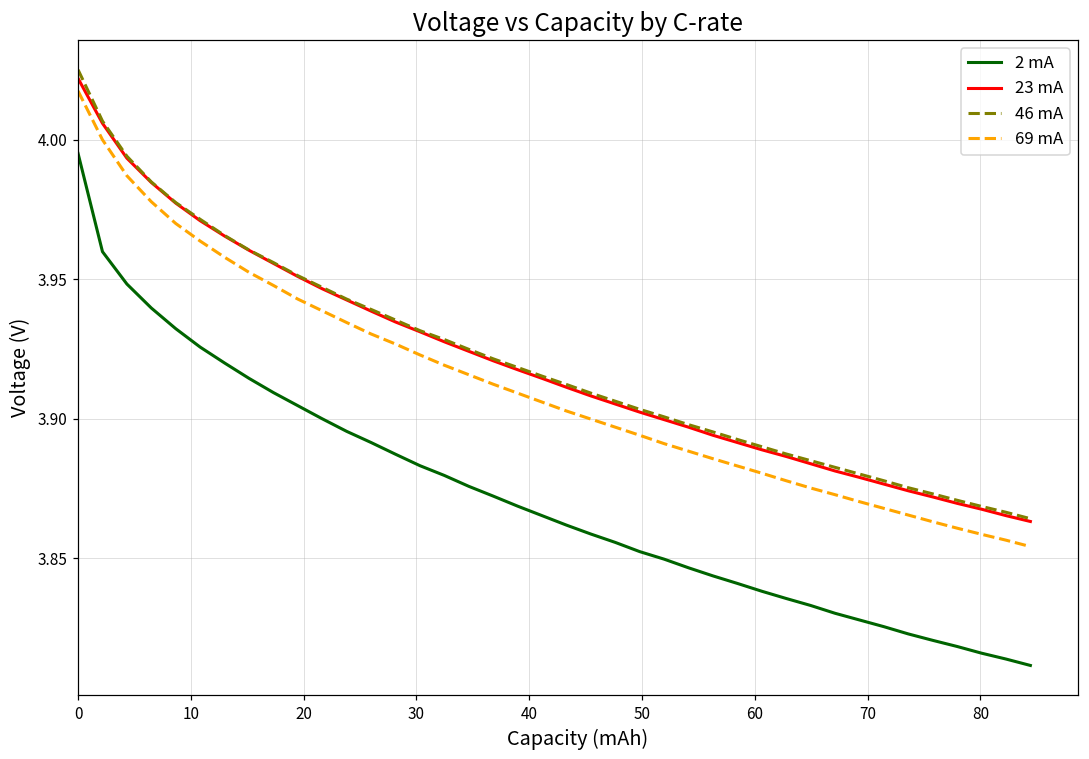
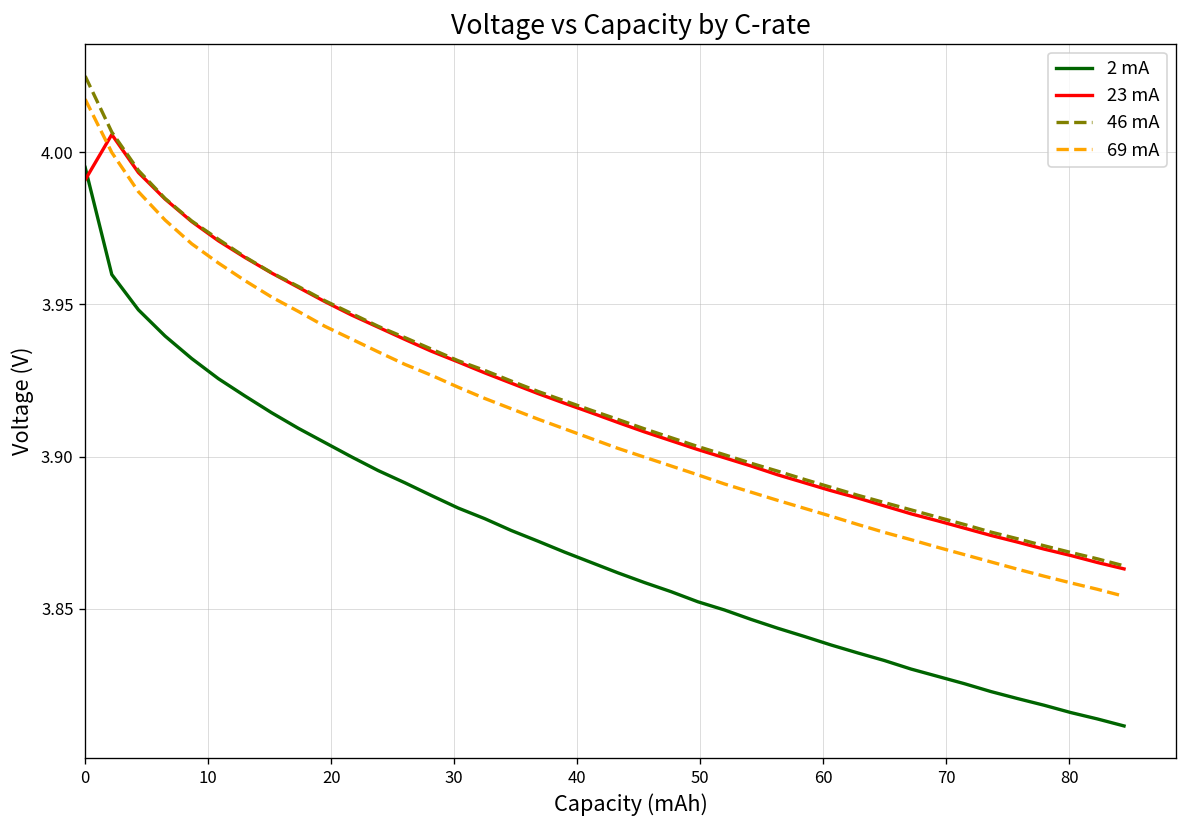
23 mA, 0: 4.022 -> 3.991
